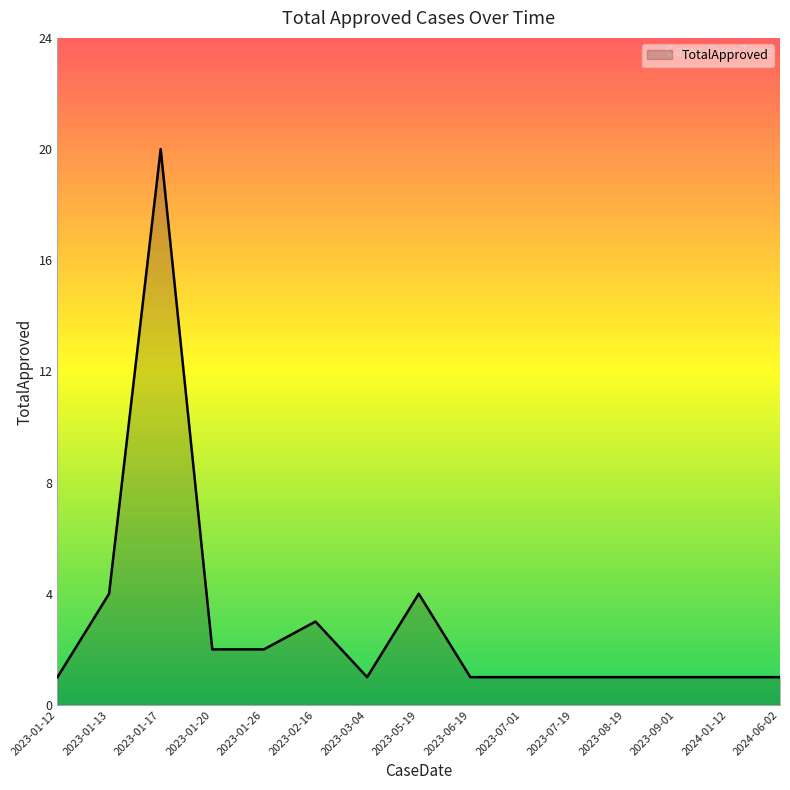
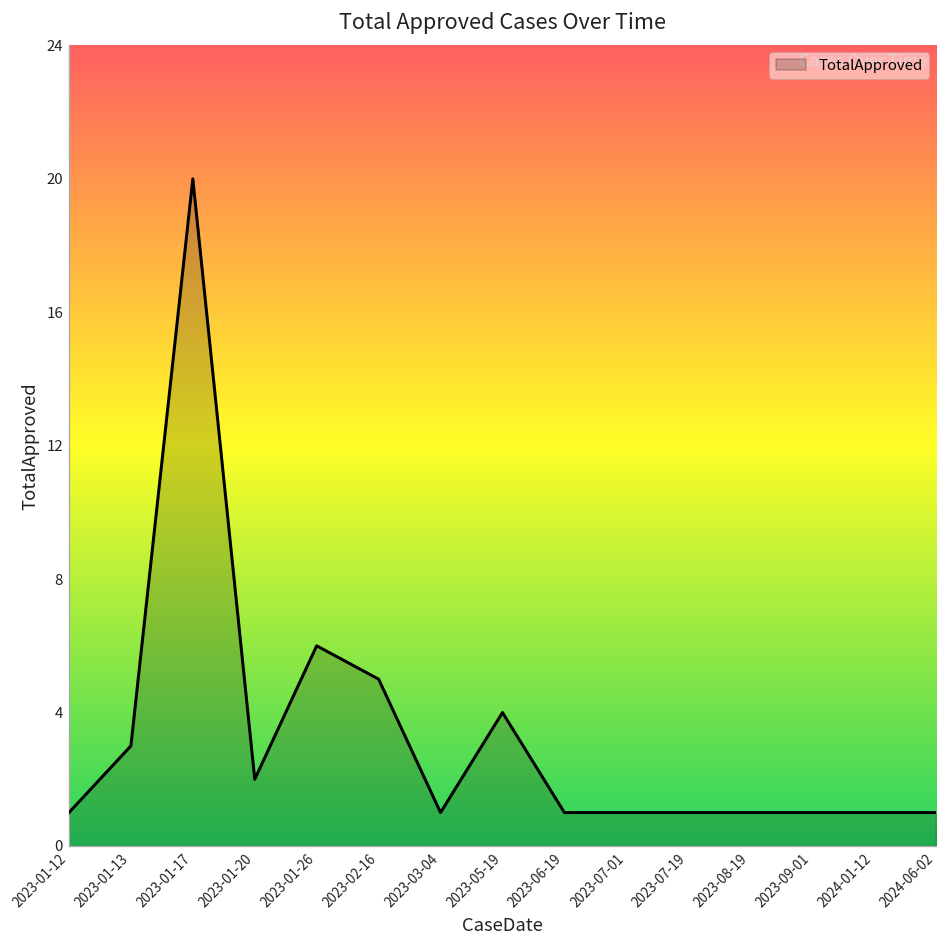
2023-01-13: 4 -> 3
2023-01-26: 2 -> 6
2023-02-16: 3 -> 5
